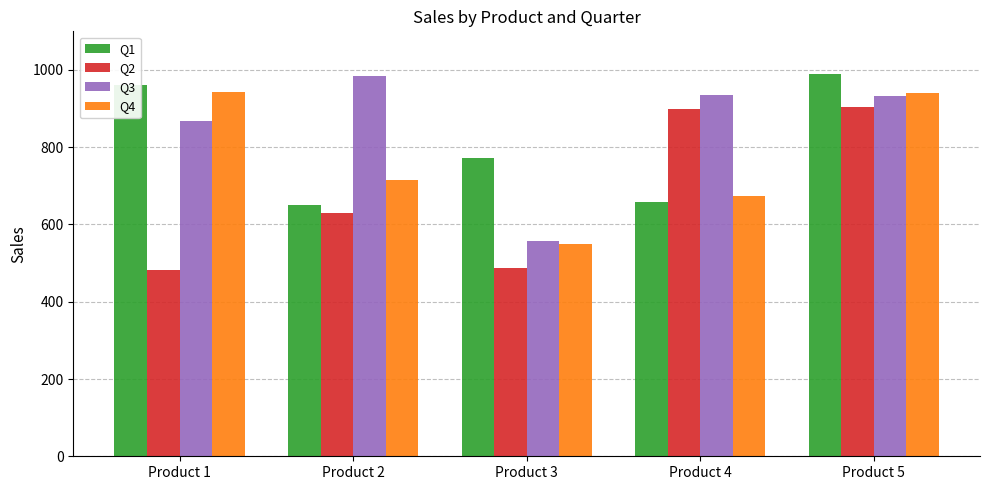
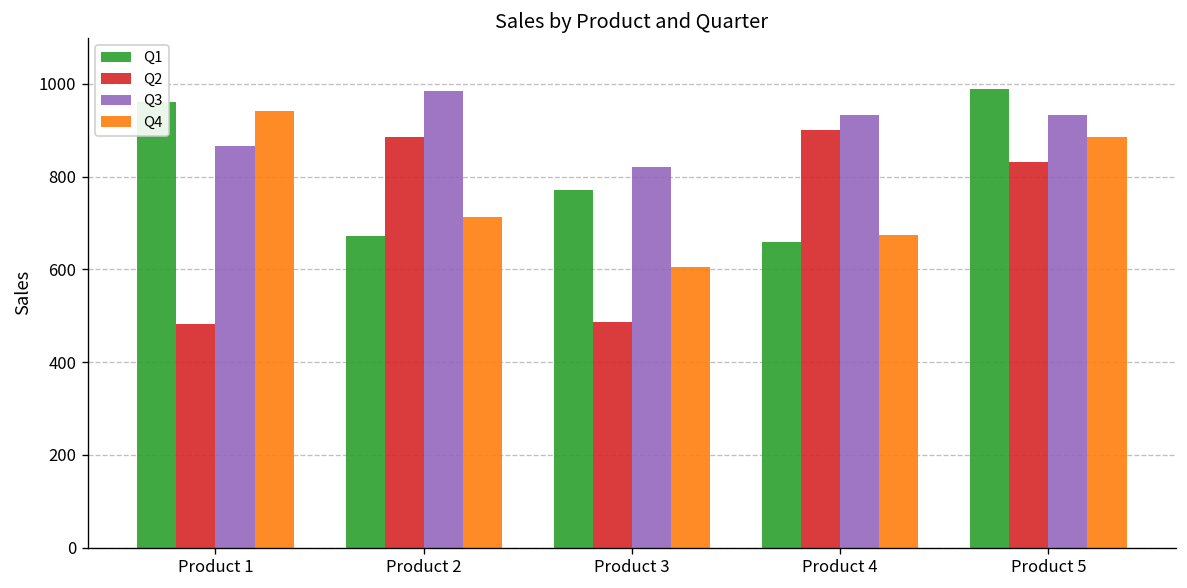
Q1, Product 2: 650 -> 670
Q2, Product 2: 630 -> 890
Q3, Product 3: 560 -> 820
Q4, Product 3: 550 -> 610
Q2, Product 5: 900 -> 830
Q4, Product 5: 940 -> 890
